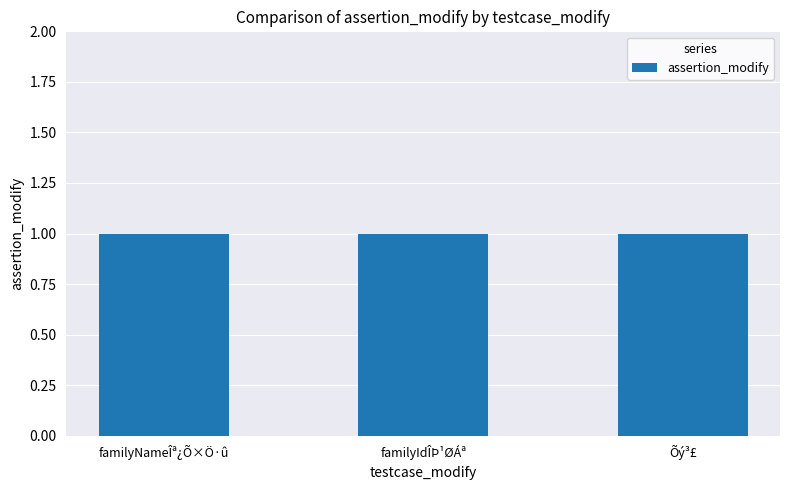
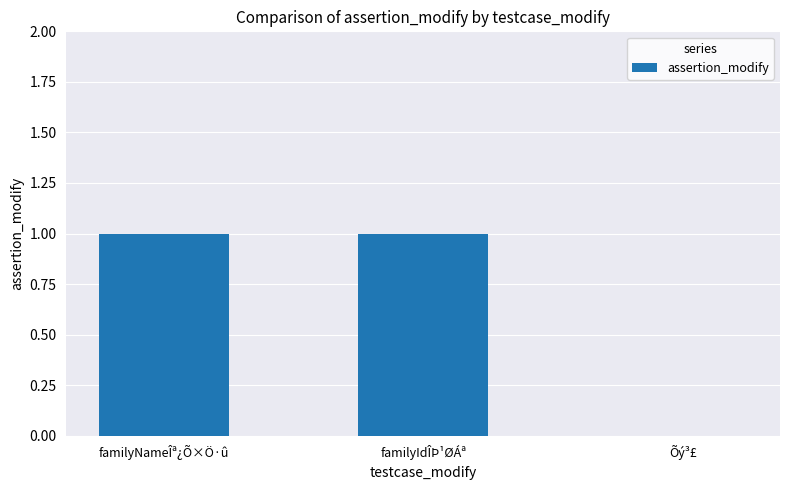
Õý³£: 1 -> 0
